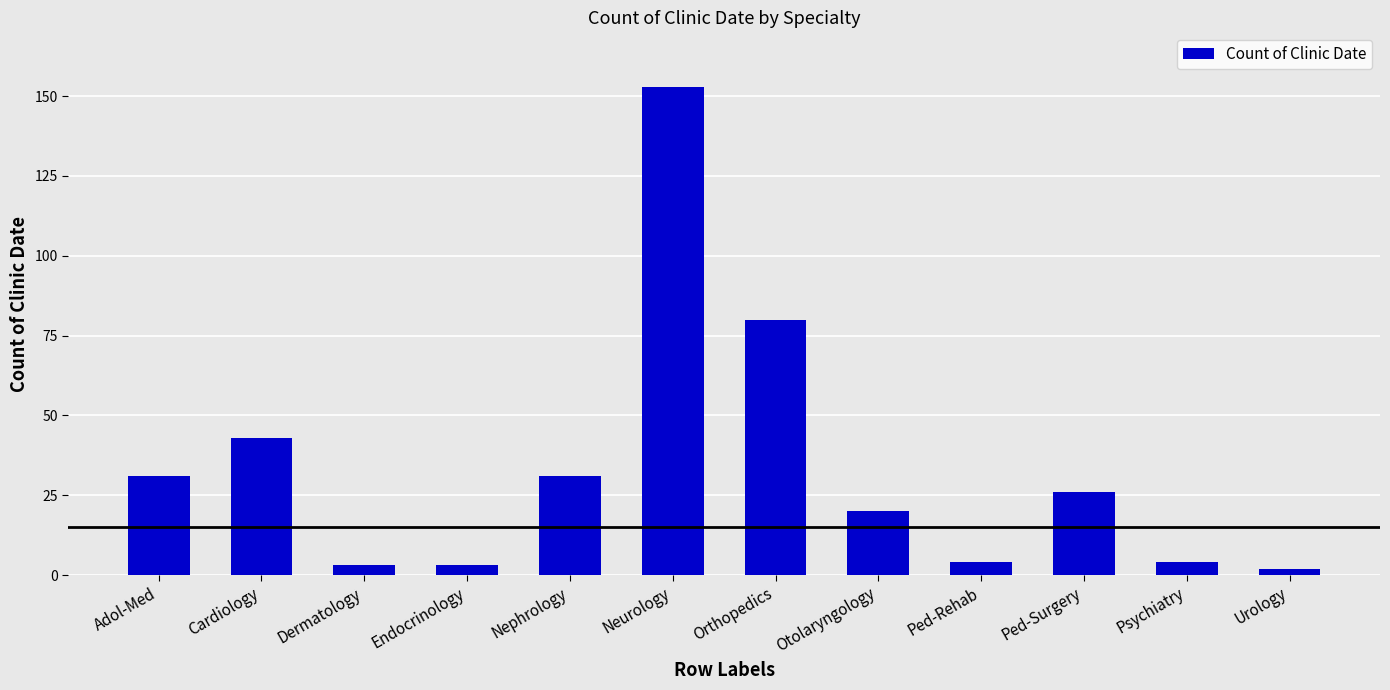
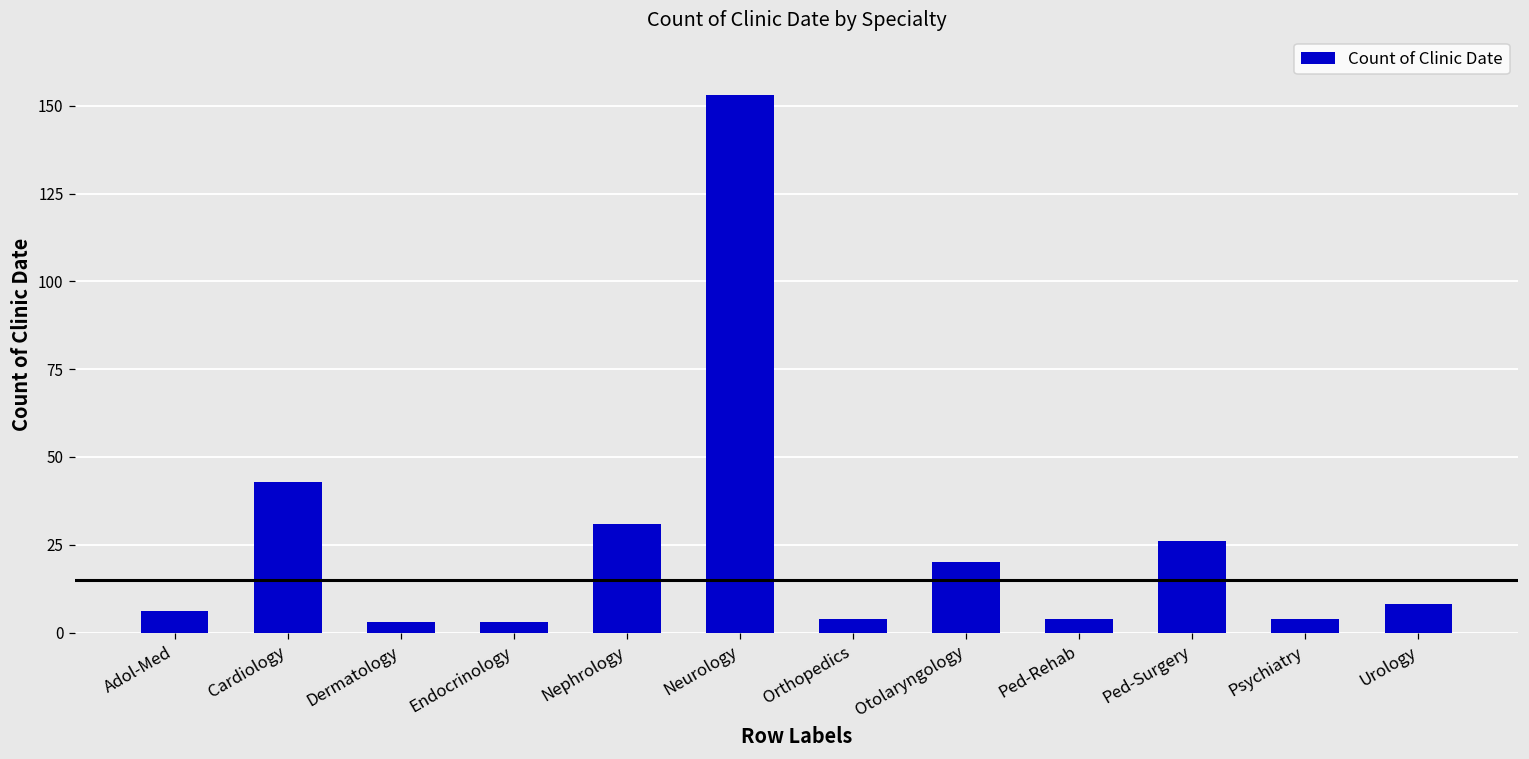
Adol-Med: 31 -> 6
Orthopedics: 80 -> 4
Urology: 2 -> 8
